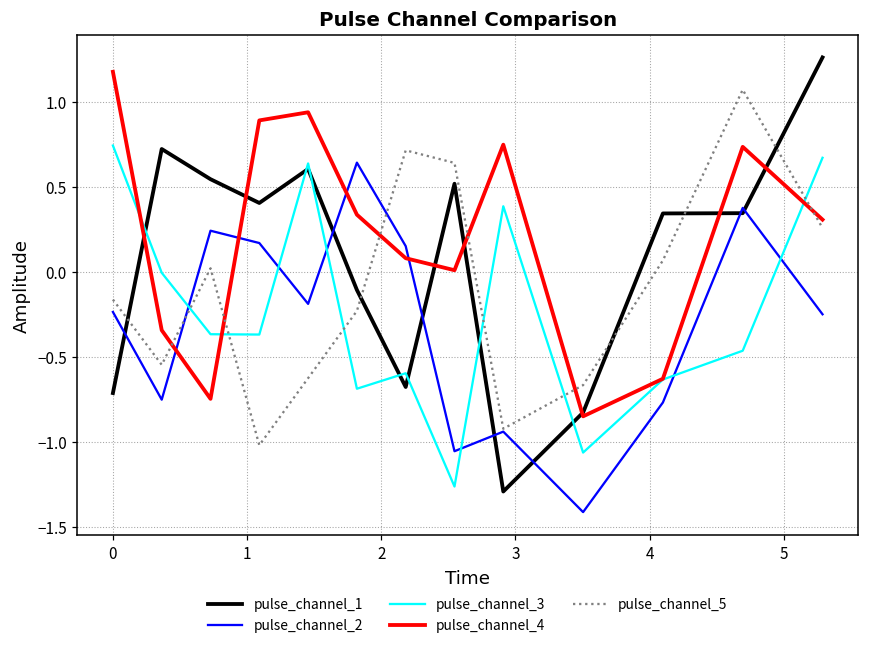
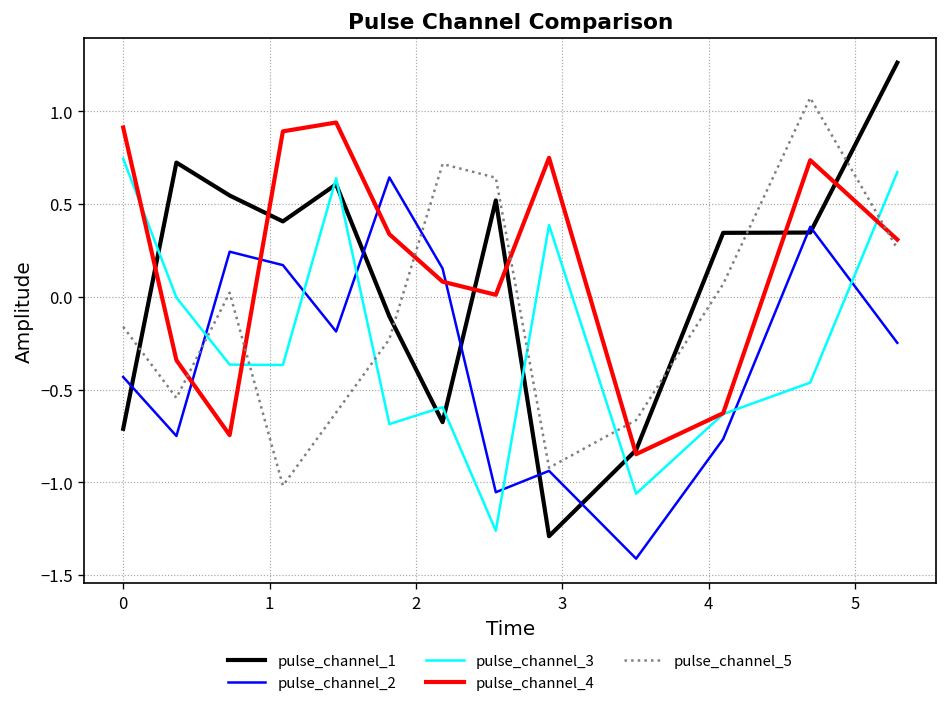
pulse_channel_2, 0: -0.23 -> -0.43
pulse_channel_4, 0: 1.18 -> 0.91
